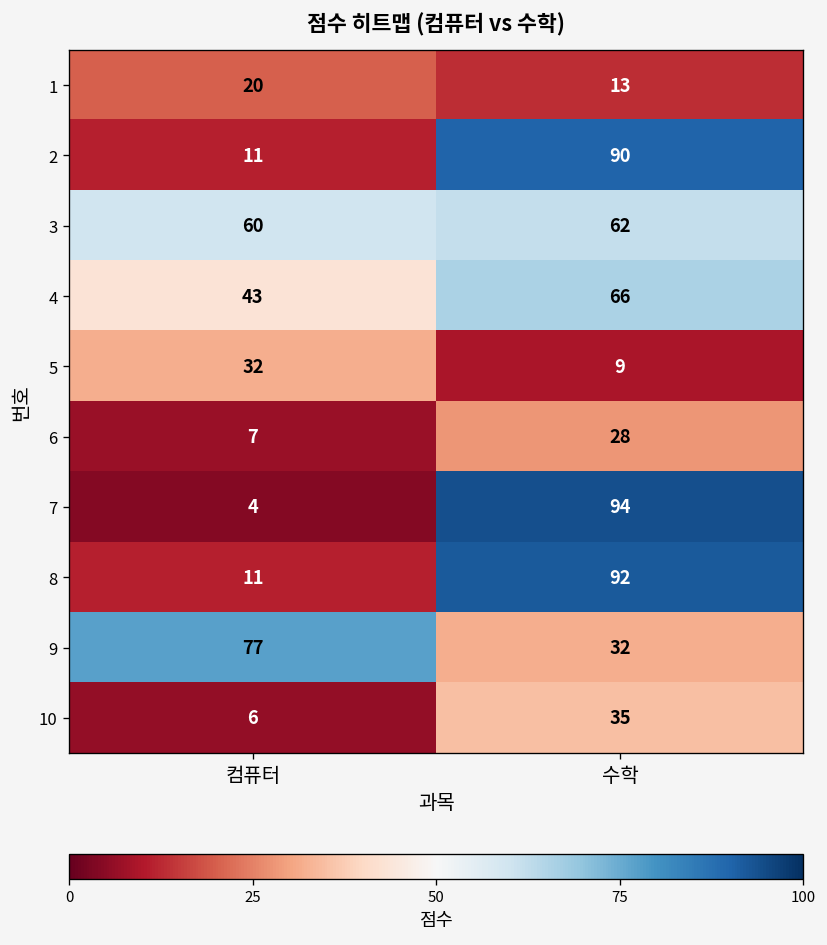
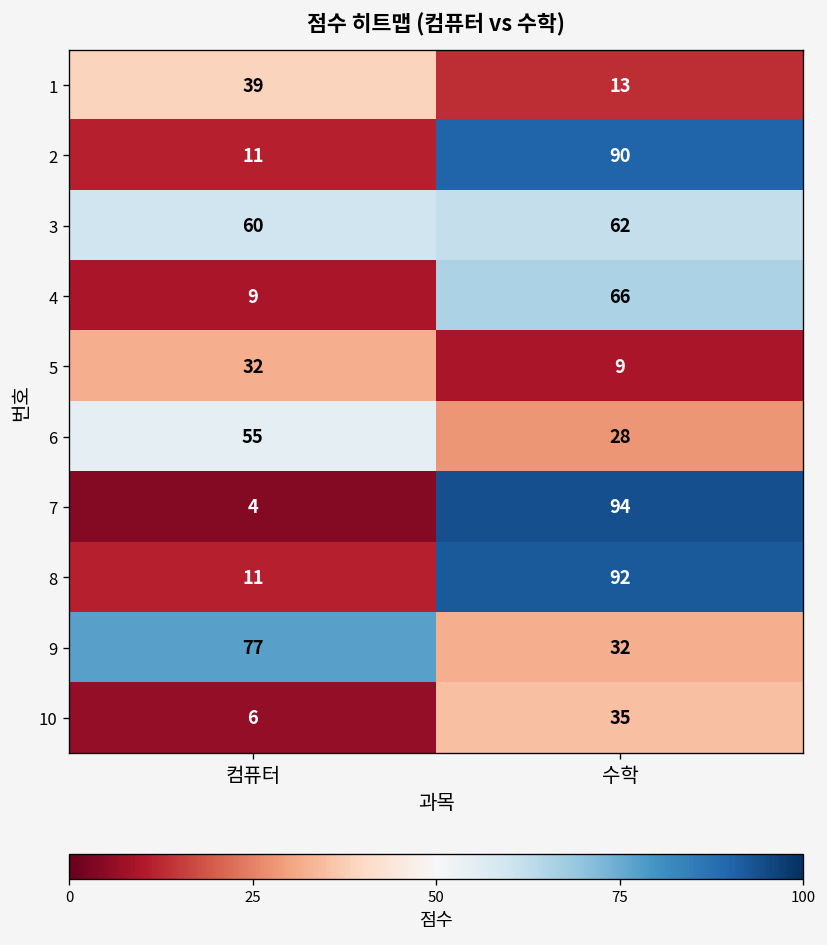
1, 컴퓨터: 20 -> 39
4, 컴퓨터: 43 -> 9
6, 컴퓨터: 7 -> 55
